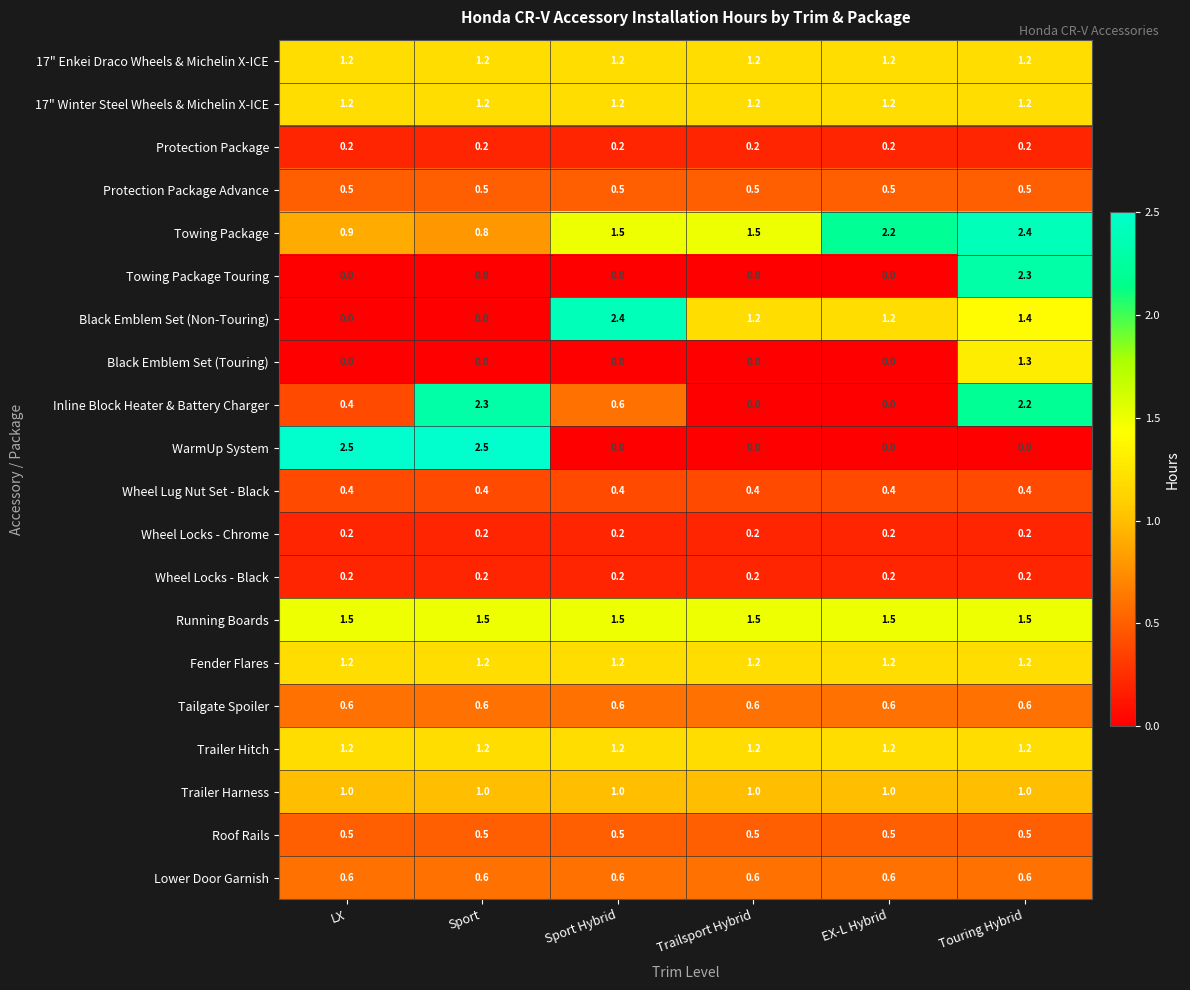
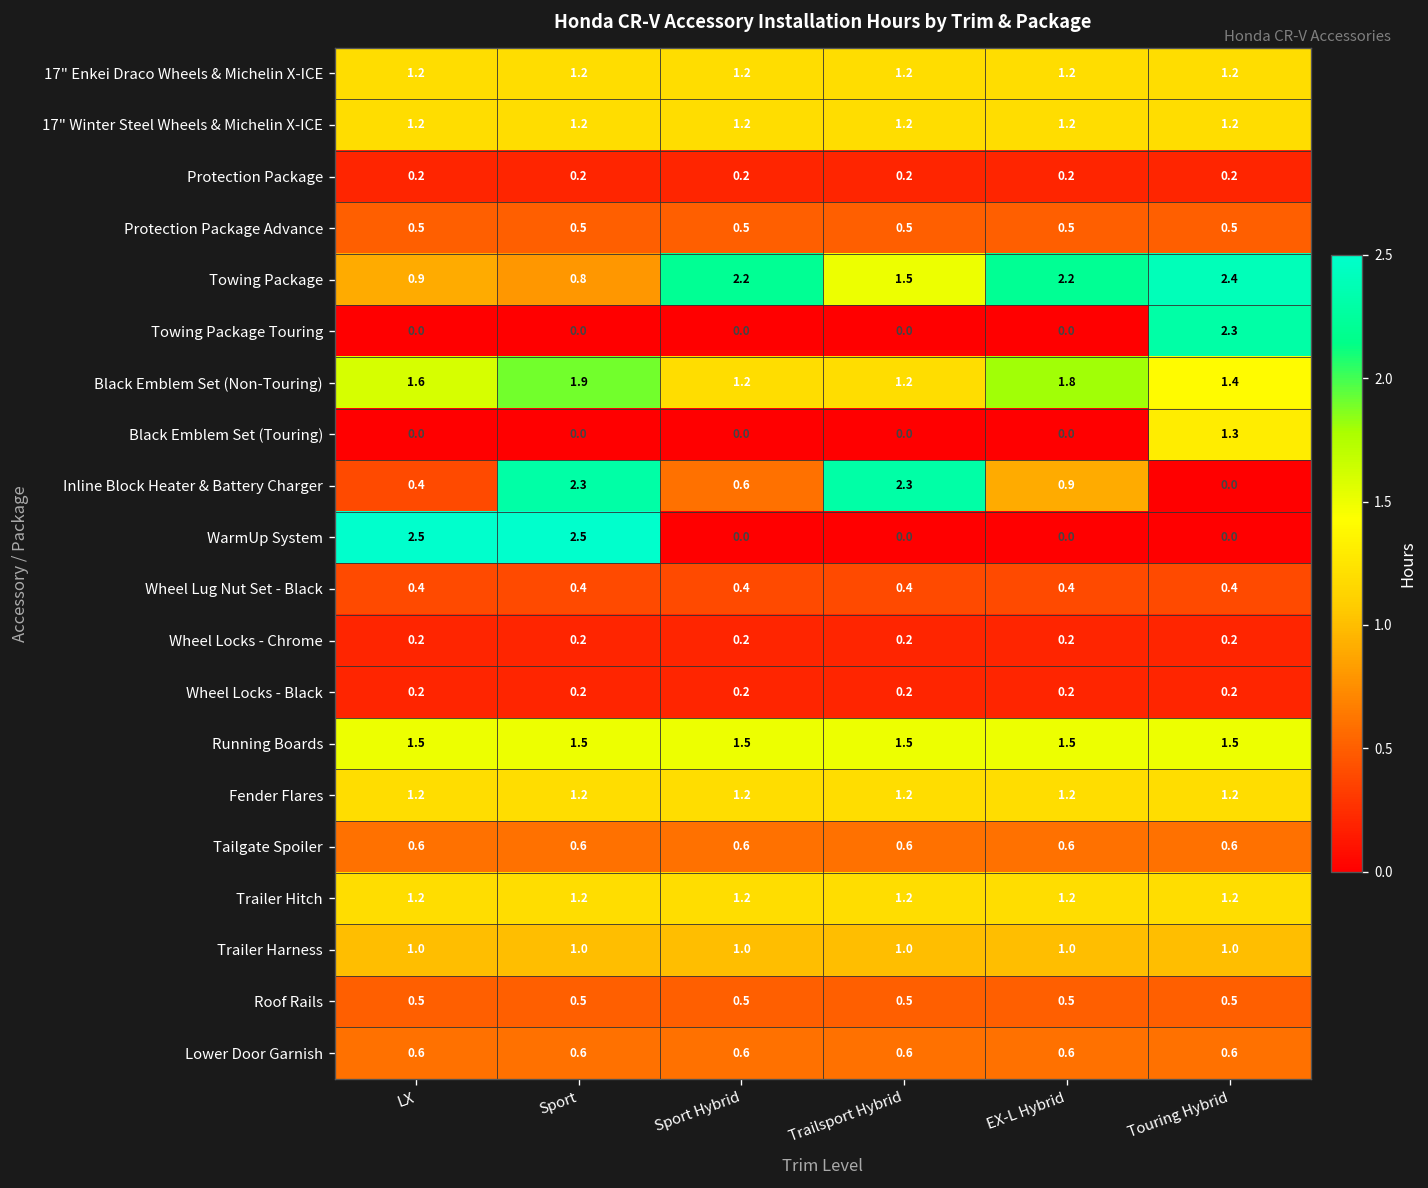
Towing Package, Sport Hybrid: 1.5 -> 2.2
Black Emblem Set (Non-Touring), LX: 0.0 -> 1.6
Black Emblem Set (Non-Touring), Sport: 0.0 -> 1.9
Black Emblem Set (Non-Touring), Sport Hybrid: 2.4 -> 1.2
Black Emblem Set (Non-Touring), EX-L Hybrid: 1.2 -> 1.8
Inline Block Heater & Battery Charger, Trailsport Hybrid: 0.0 -> 2.3
Inline Block Heater & Battery Charger, EX-L Hybrid: 0.0 -> 0.9
Inline Block Heater & Battery Charger, Touring Hybrid: 2.2 -> 0.0
